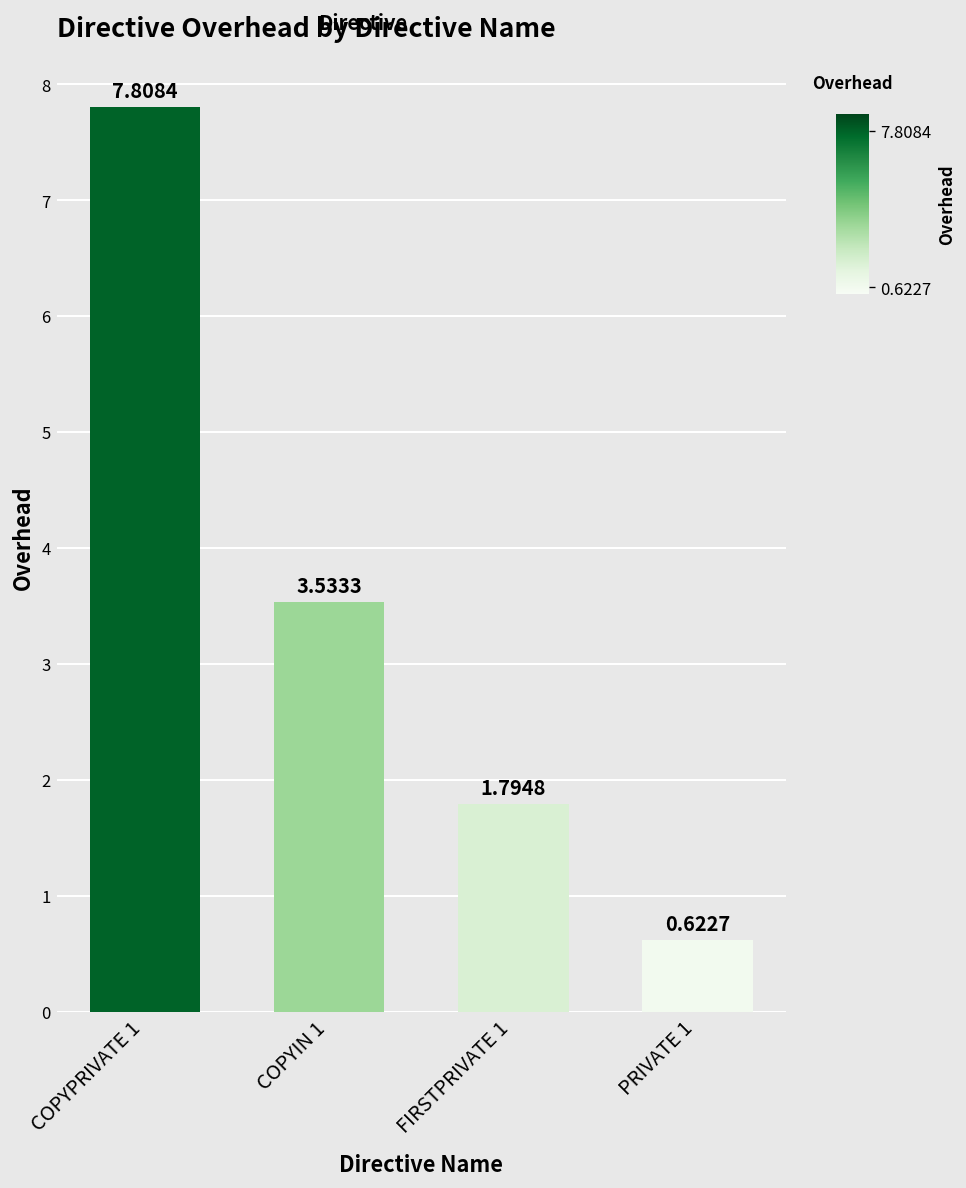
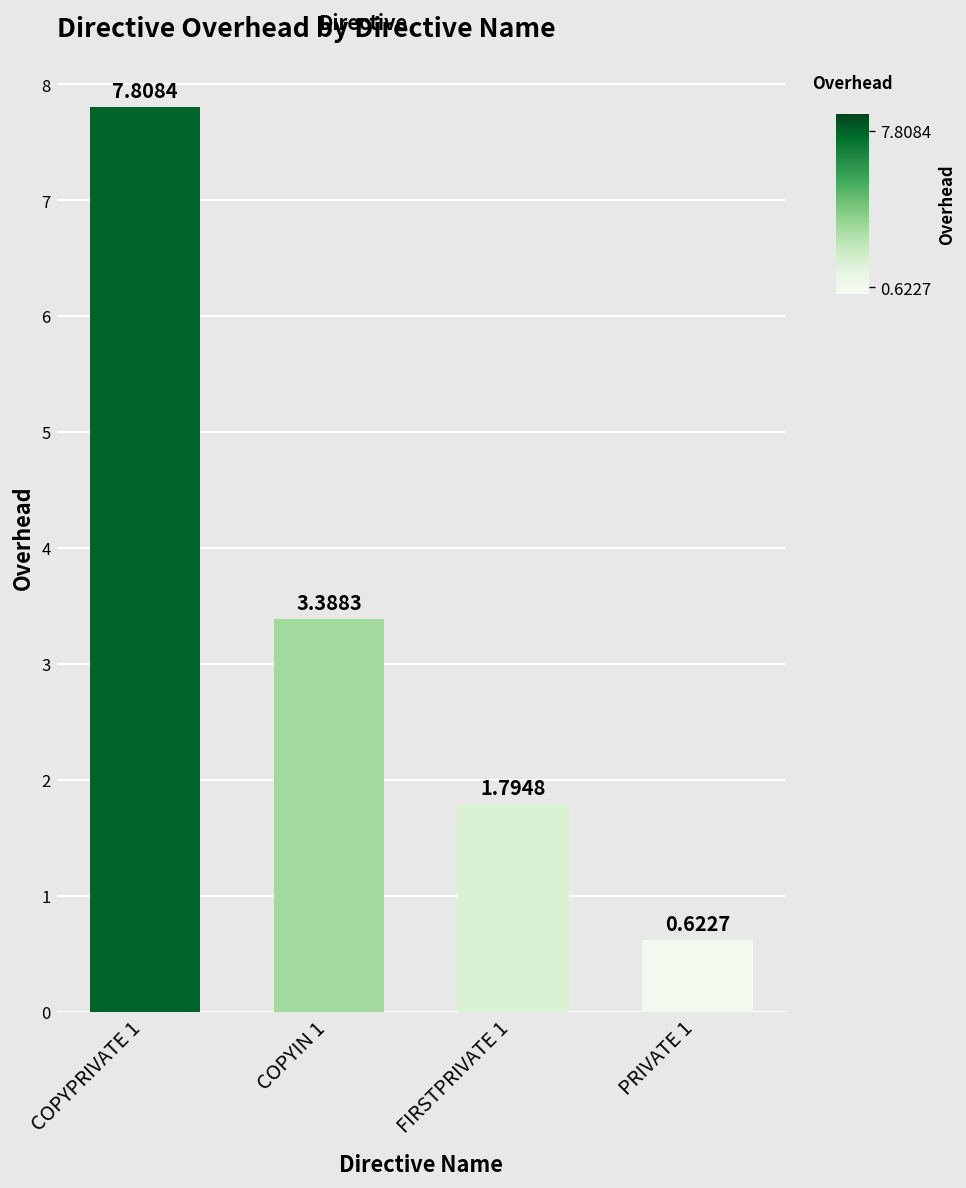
COPYIN 1: 3.5333 -> 3.3883
